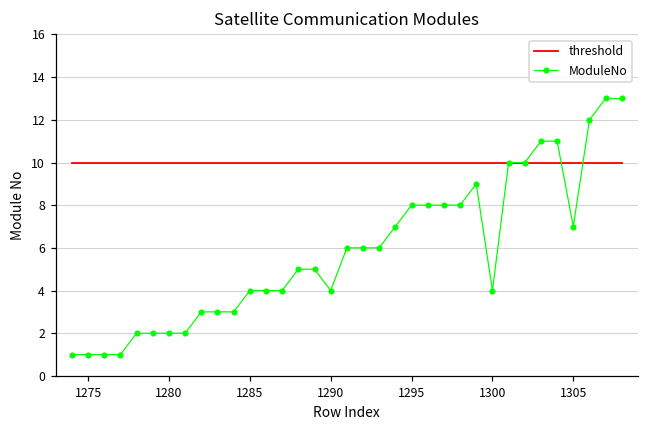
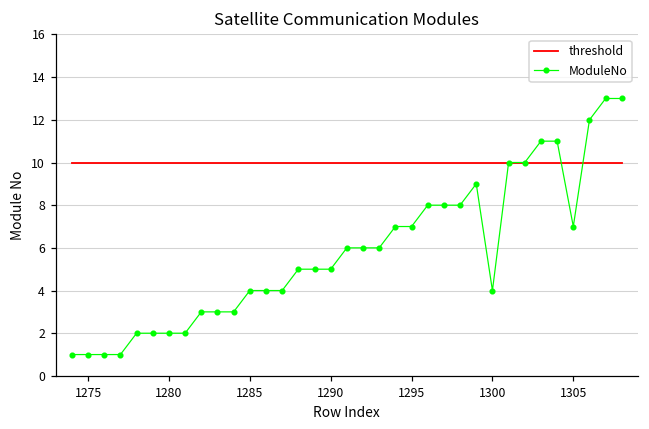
ModuleNo, 1290: 4 -> 5
ModuleNo, 1295: 8 -> 7
